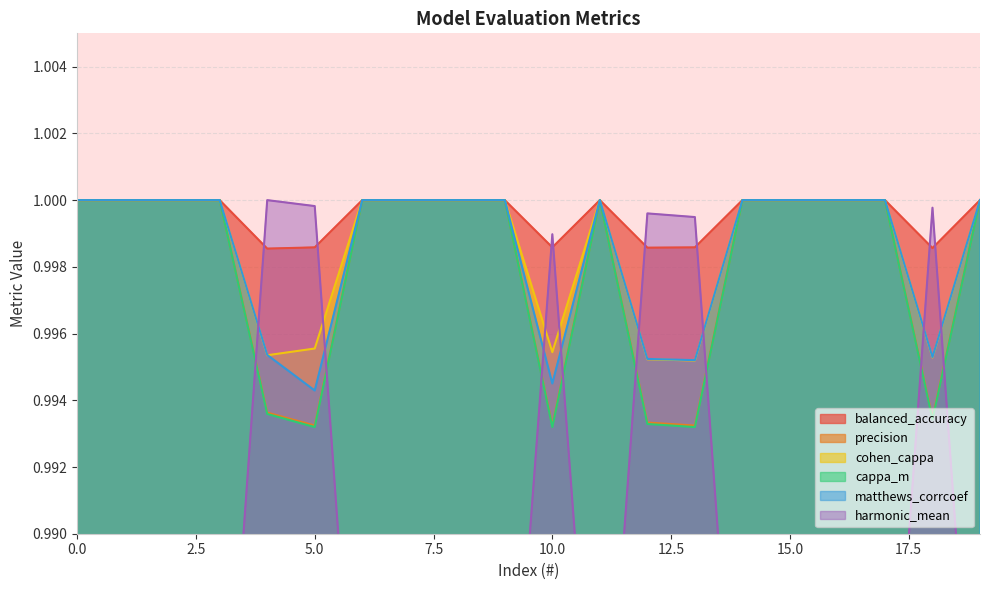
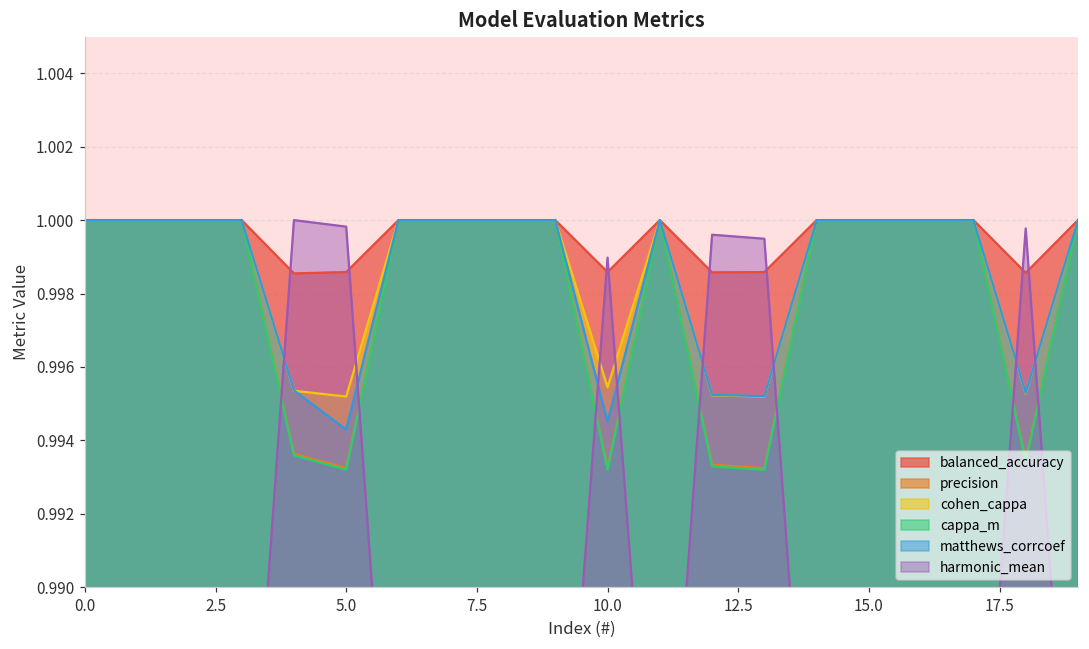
cohen_cappa, 5.0: 0.9956 -> 0.9952
